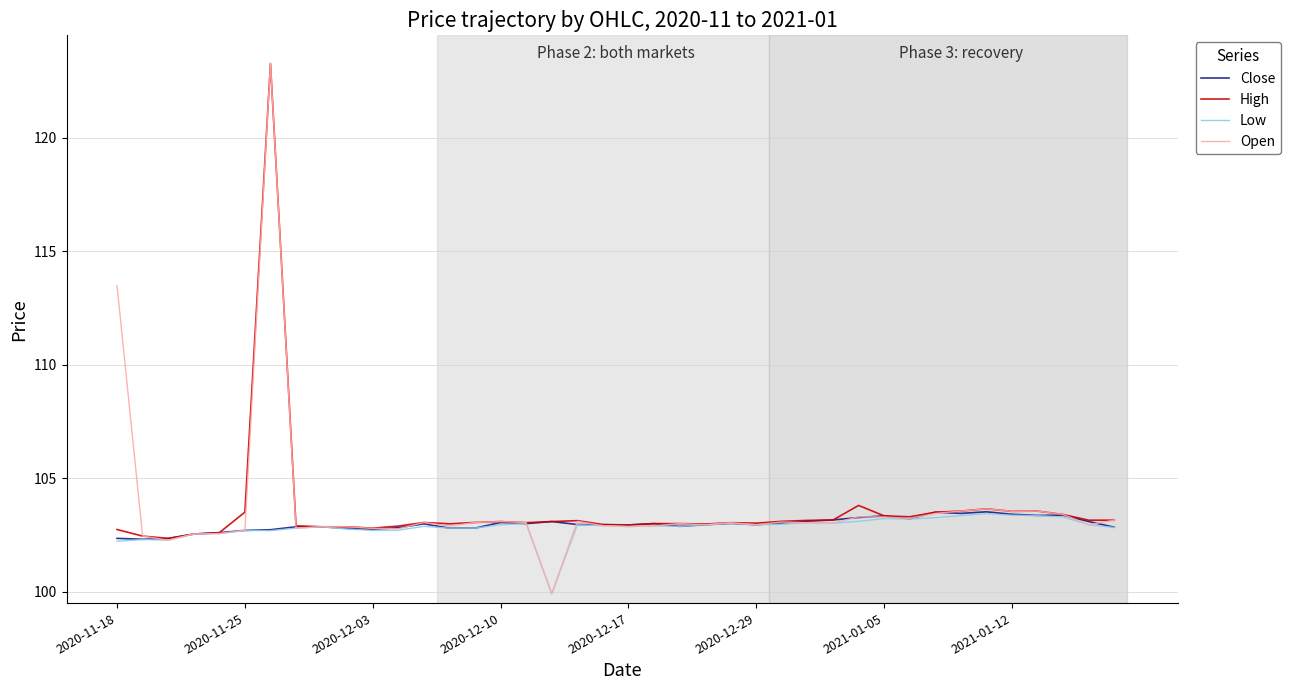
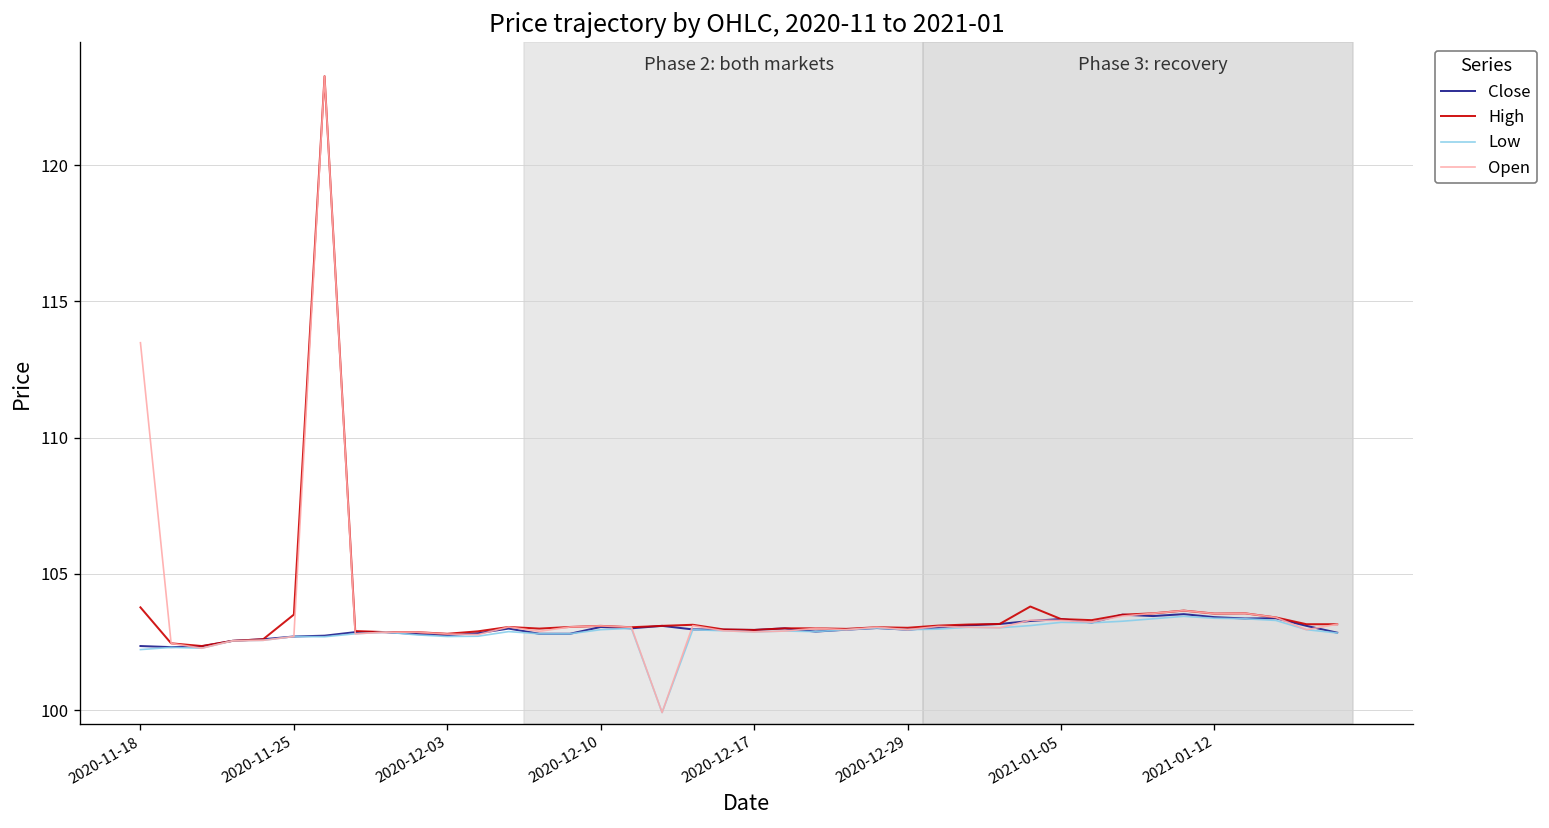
High, 2020-11-18: 102.7 -> 103.8
